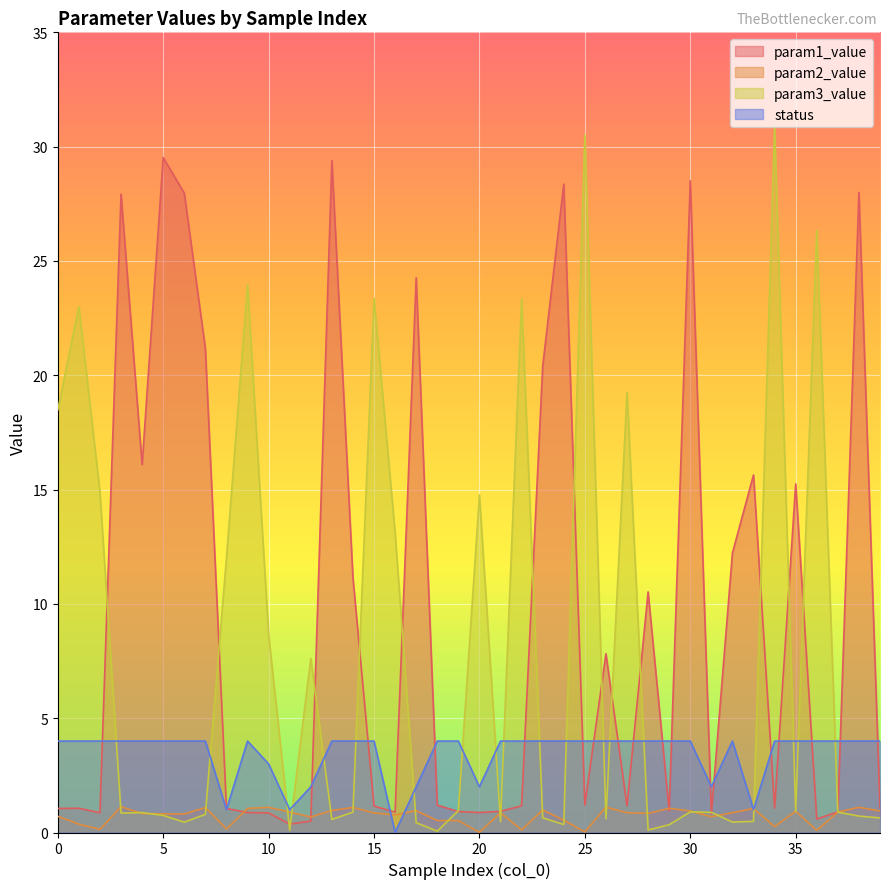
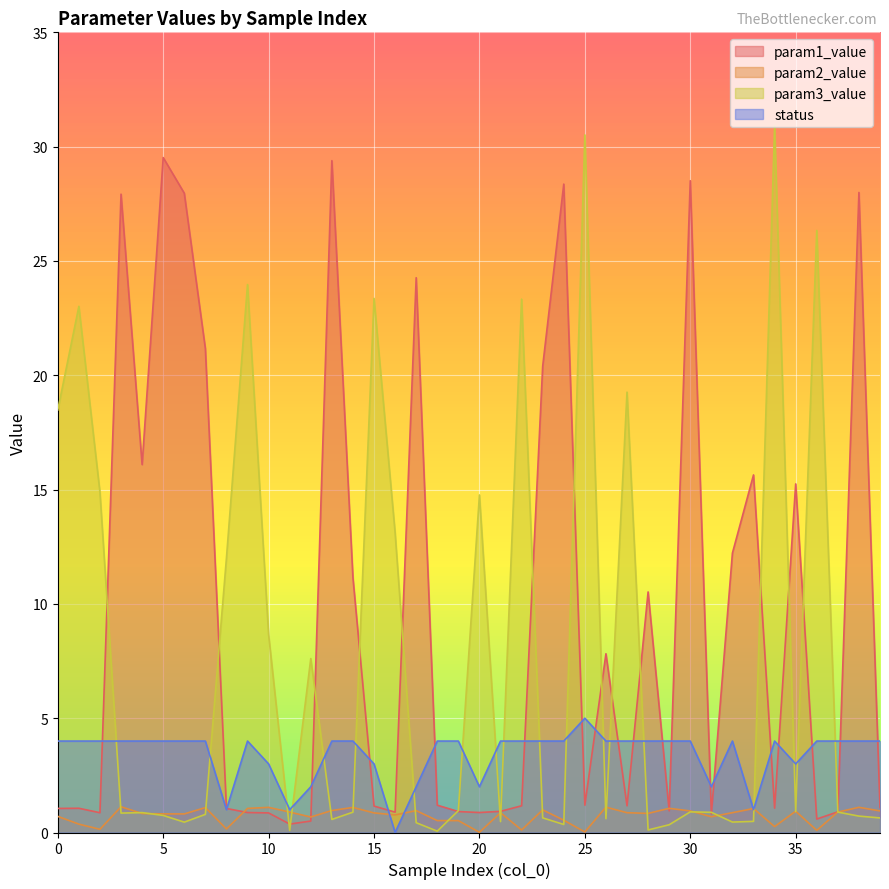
status, 15: 4 -> 3
status, 25: 4 -> 5
status, 35: 4 -> 3
